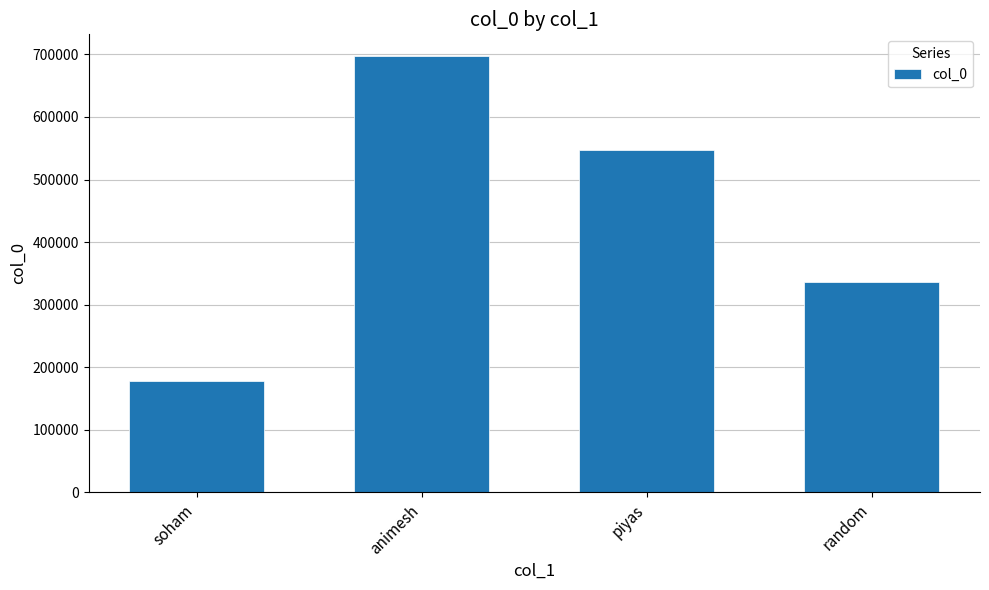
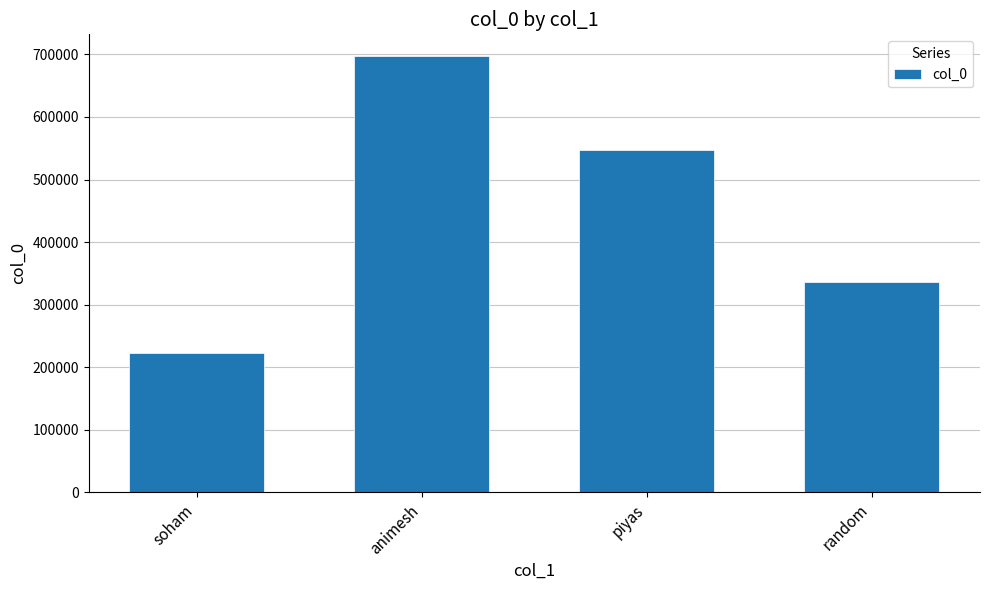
soham: 180000 -> 220000
